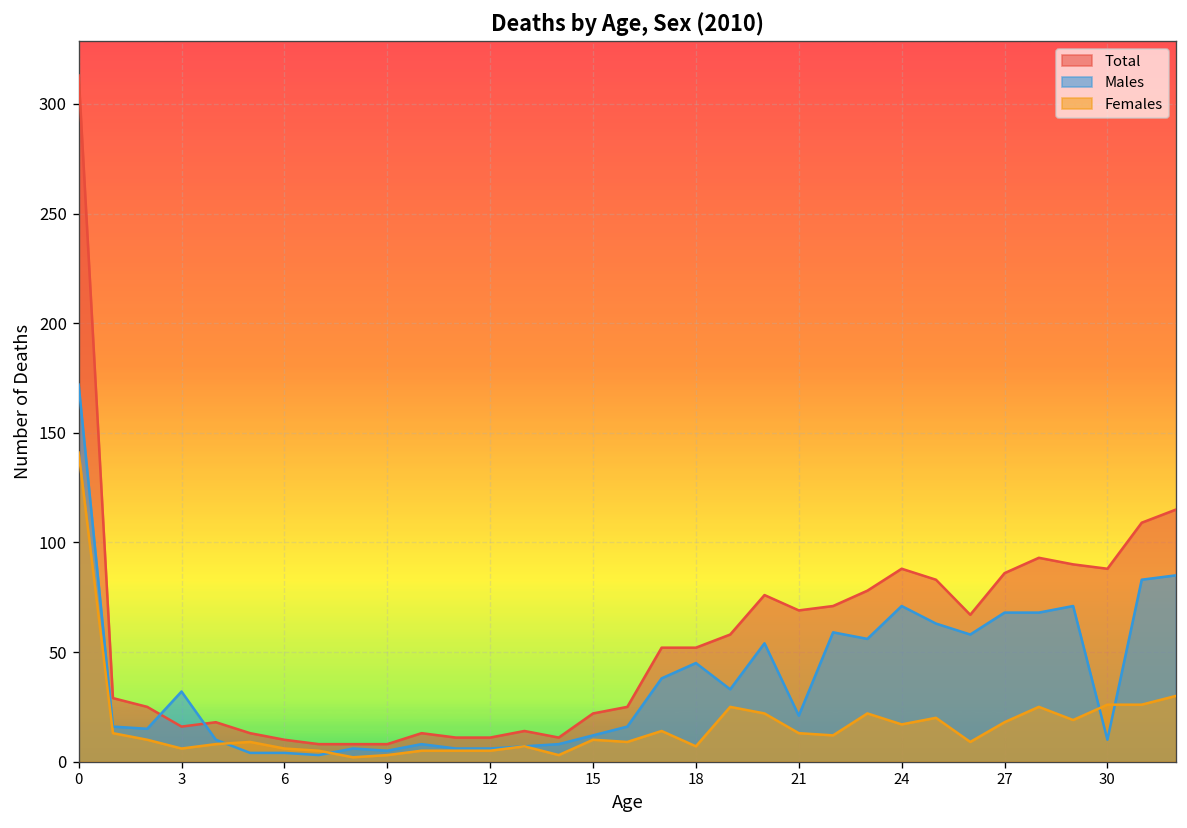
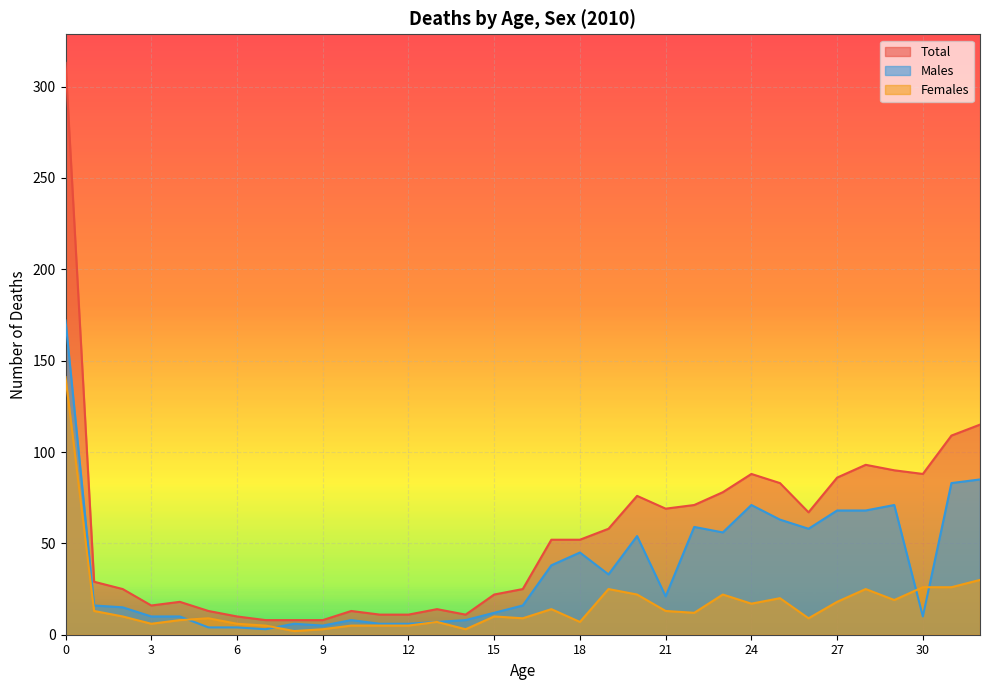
Males, 3: 32 -> 10
